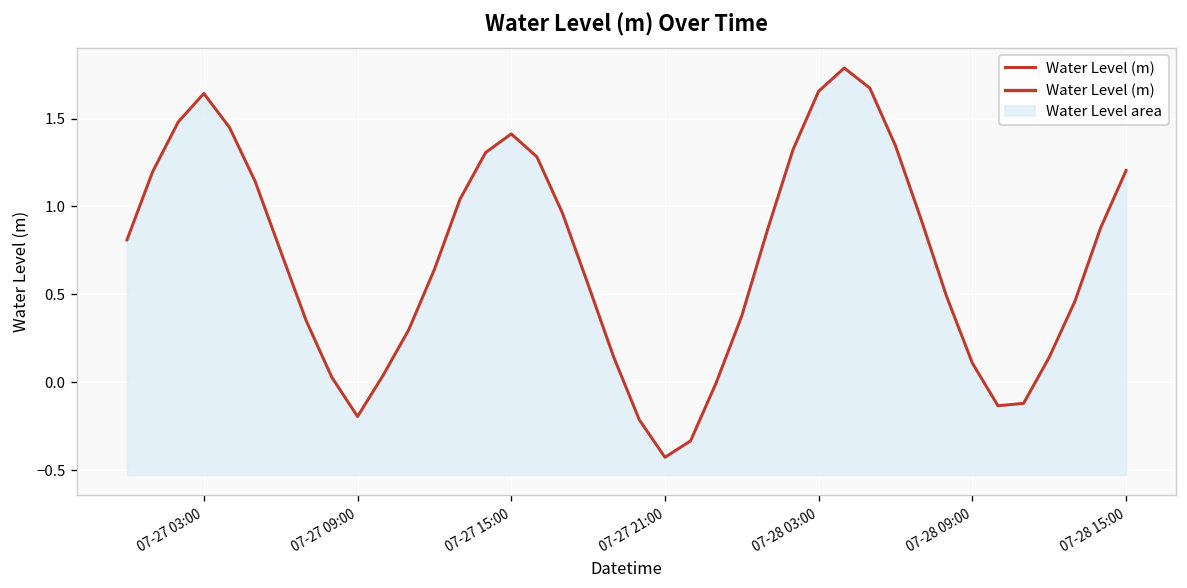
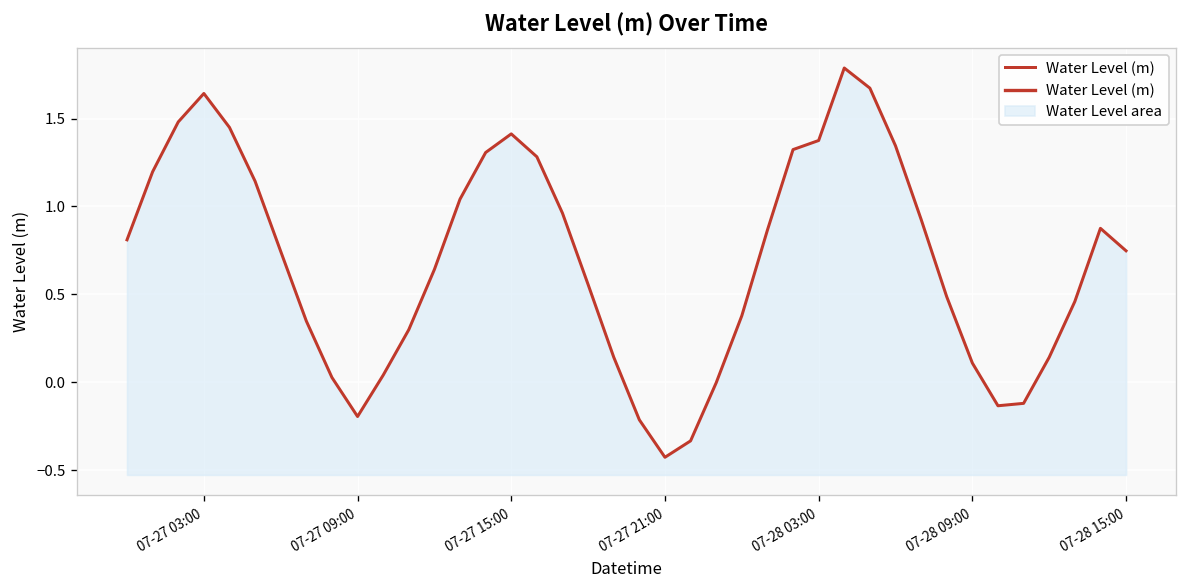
07-28 03:00: 1.66 -> 1.38
07-28 15:00: 1.20 -> 0.75
